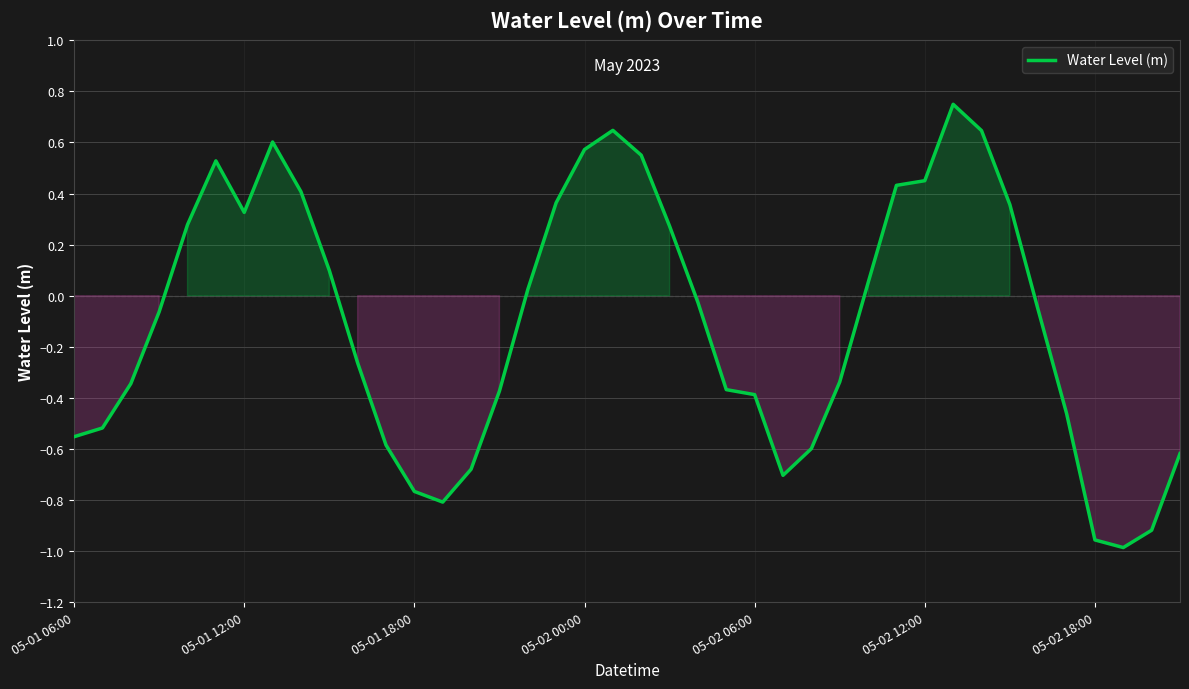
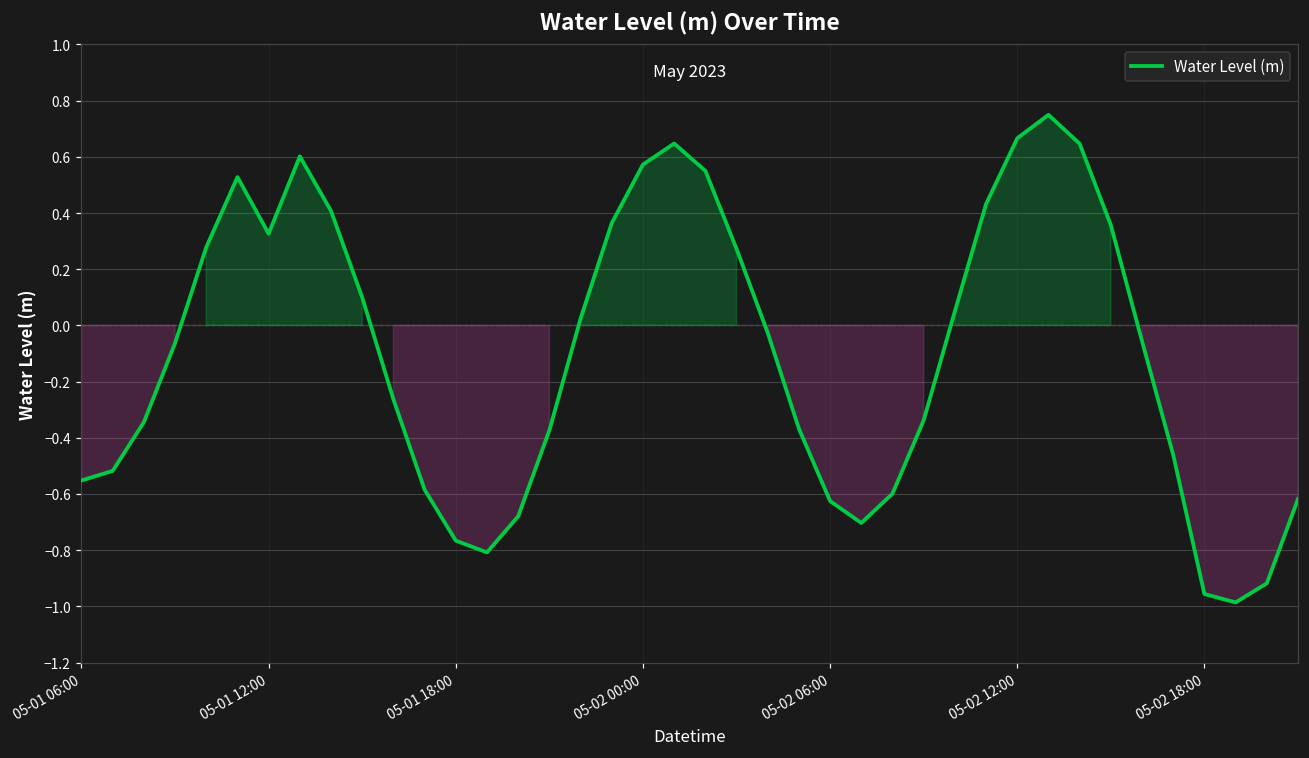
05-02 06:00: -0.39 -> -0.63
05-02 12:00: 0.45 -> 0.67
